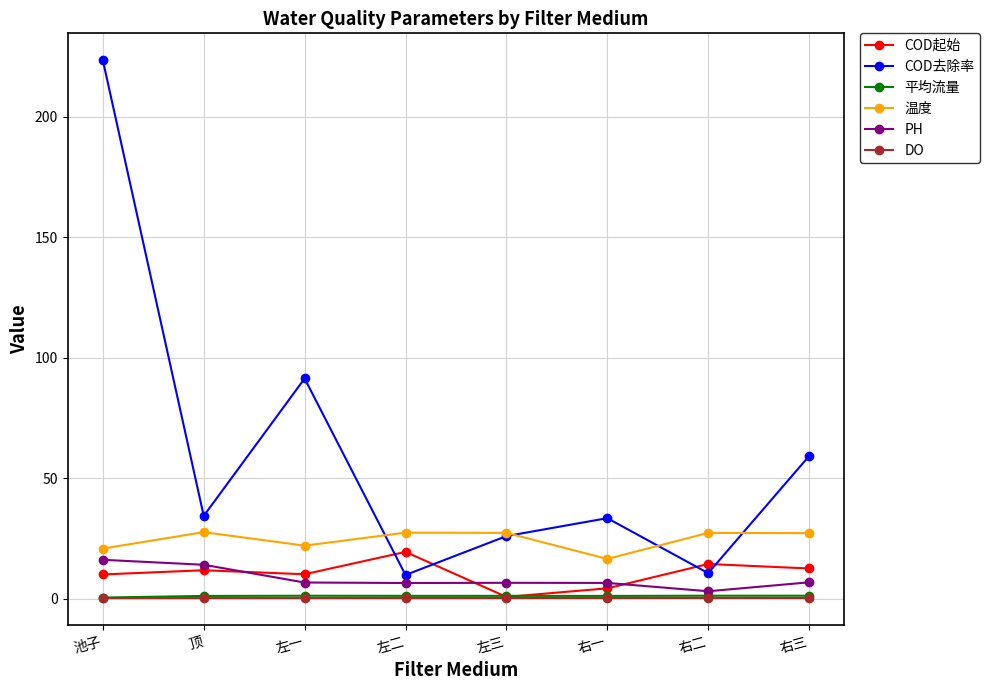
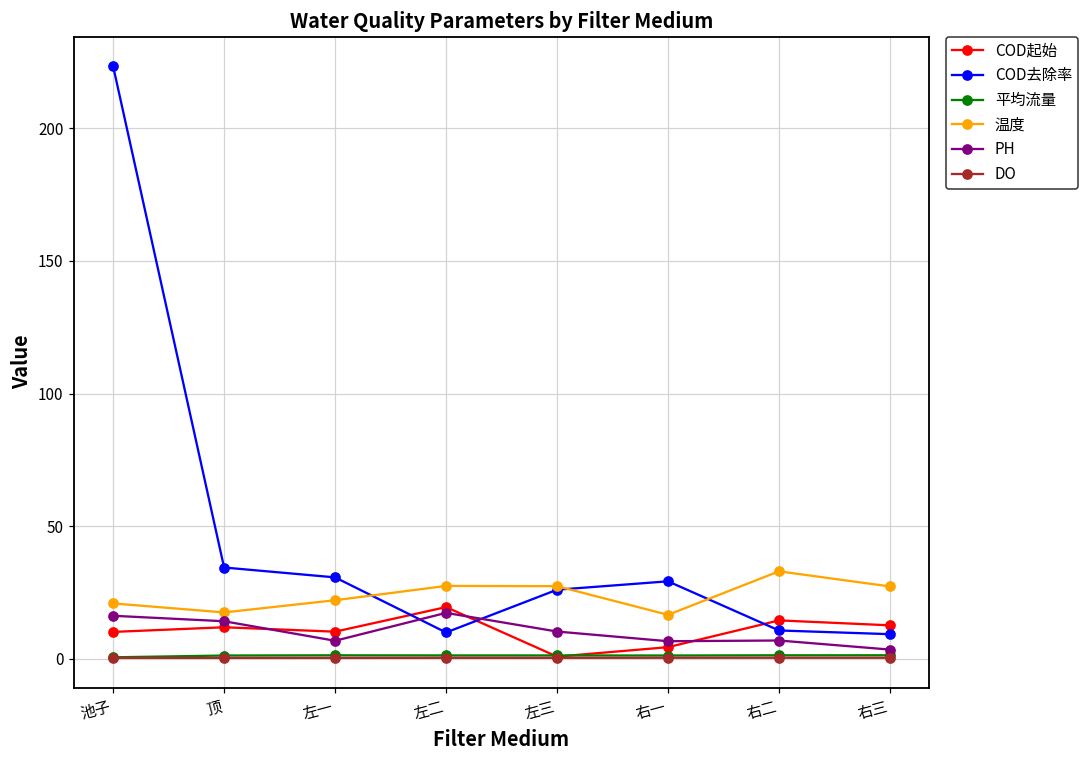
温度, 顶: 28 -> 18
COD去除率, 左一: 91 -> 31
PH, 左二: 7 -> 17
PH, 左三: 7 -> 10
COD去除率, 右一: 34 -> 29
温度, 右二: 27 -> 33
PH, 右二: 3 -> 7
COD去除率, 右三: 59 -> 9
PH, 右三: 7 -> 4
